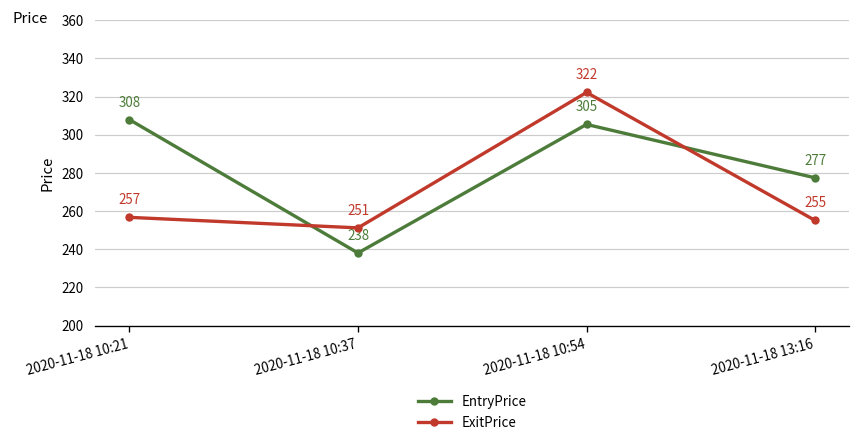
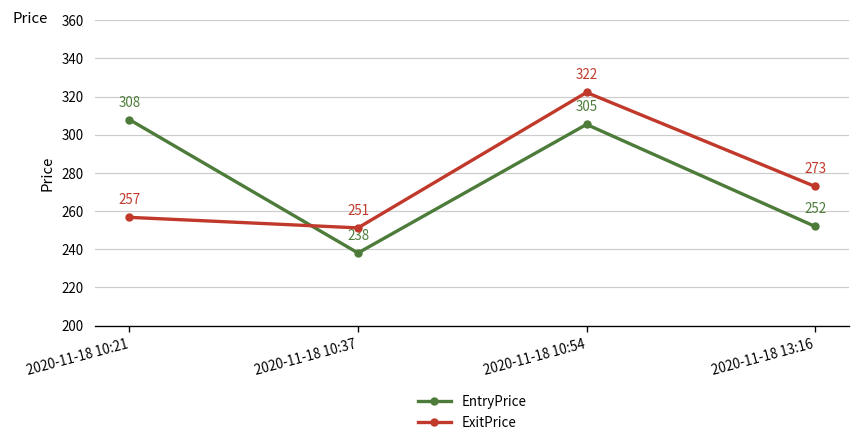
EntryPrice, 2020-11-18 13:16: 277 -> 252
ExitPrice, 2020-11-18 13:16: 255 -> 273
